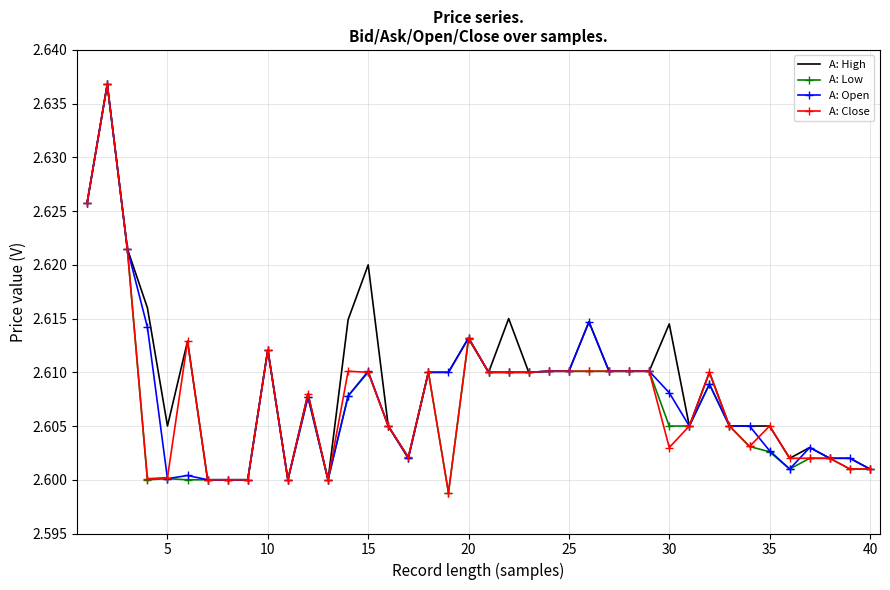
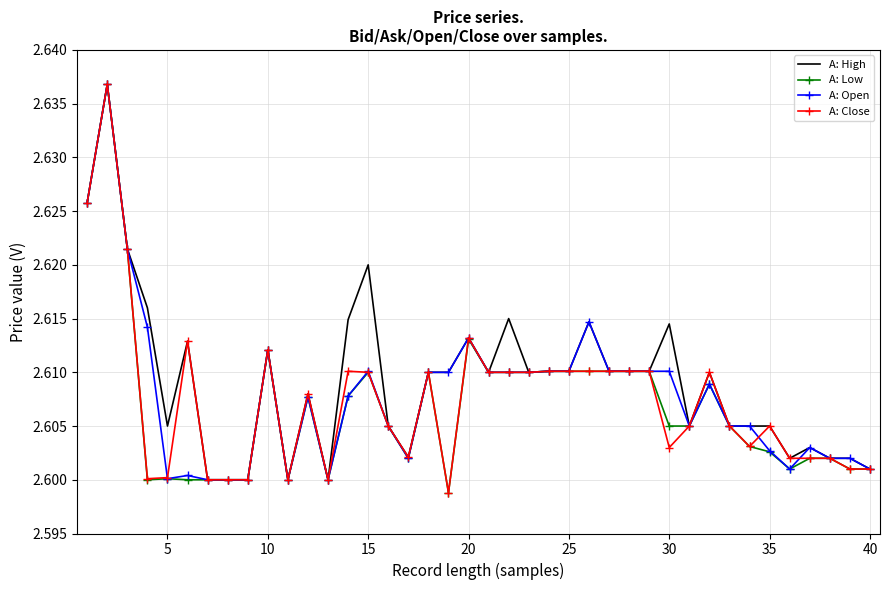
A: Open, 30: 2.6081 -> 2.6101
